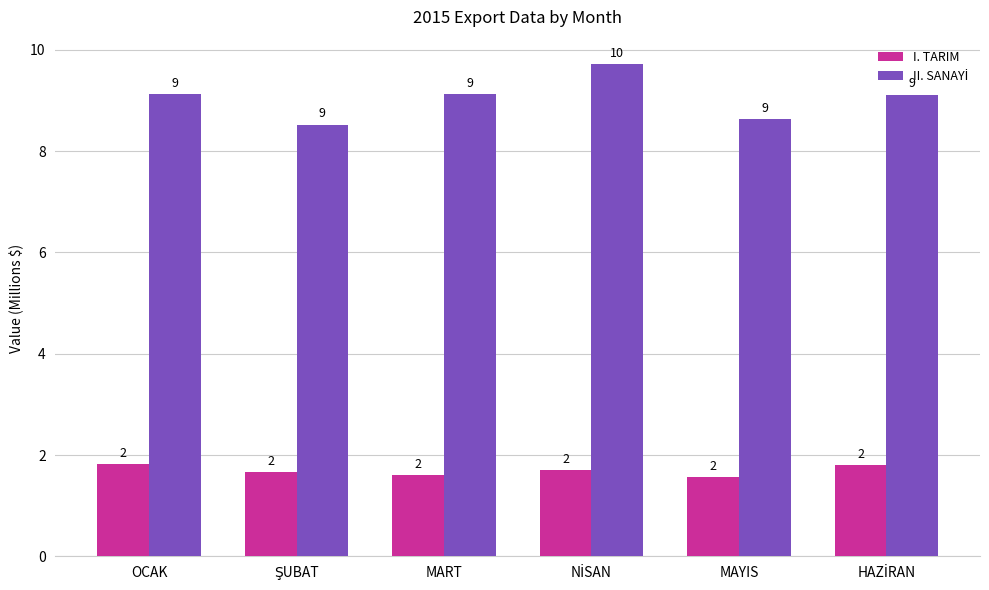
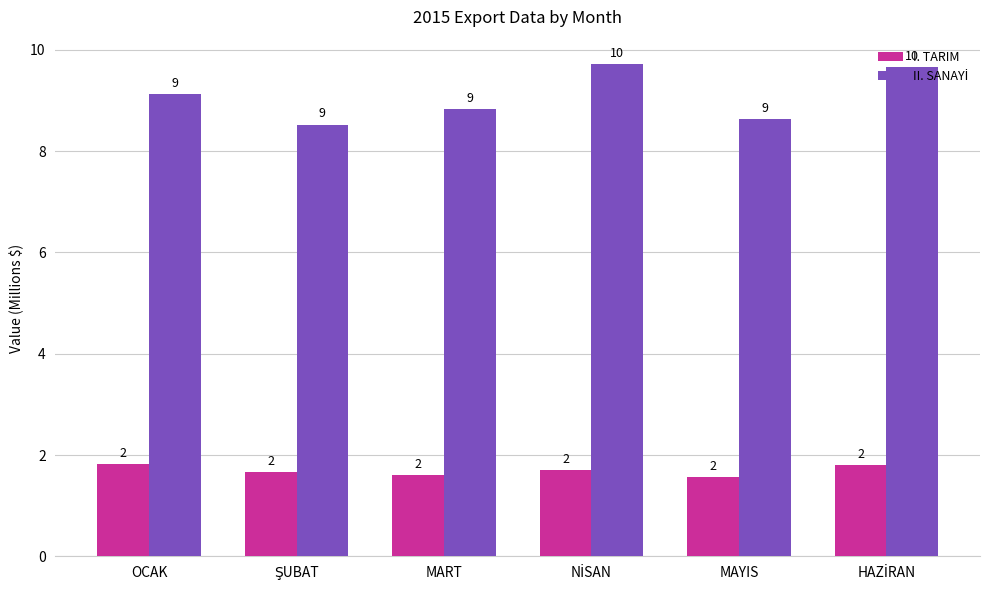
II. SANAYİ, MART: 9.1 -> 8.8
II. SANAYİ, HAZİRAN: 9 -> 10
